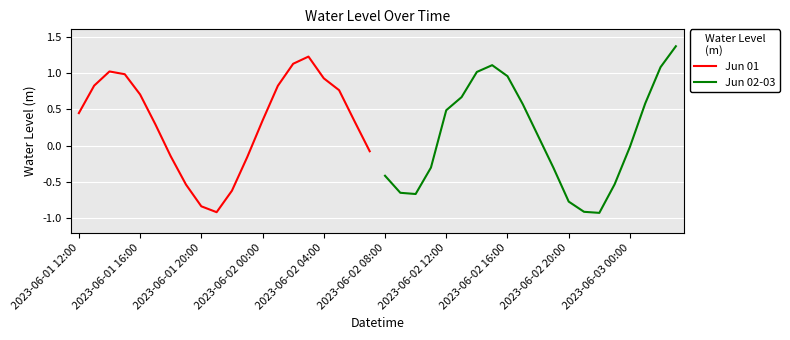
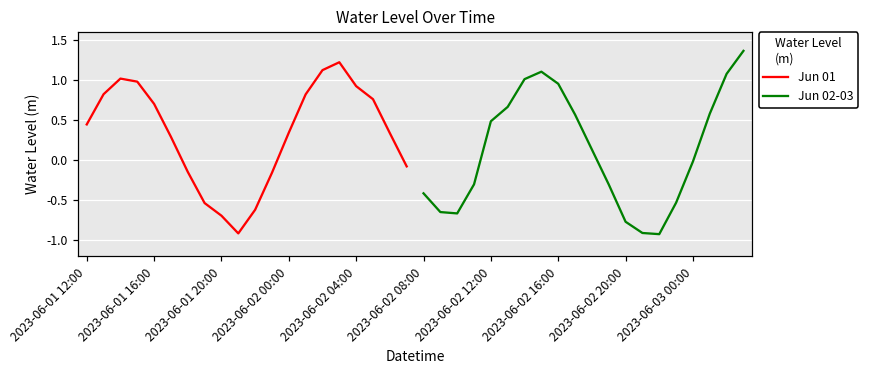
Jun 01, 2023-06-01 20:00: -0.8 -> -0.7
